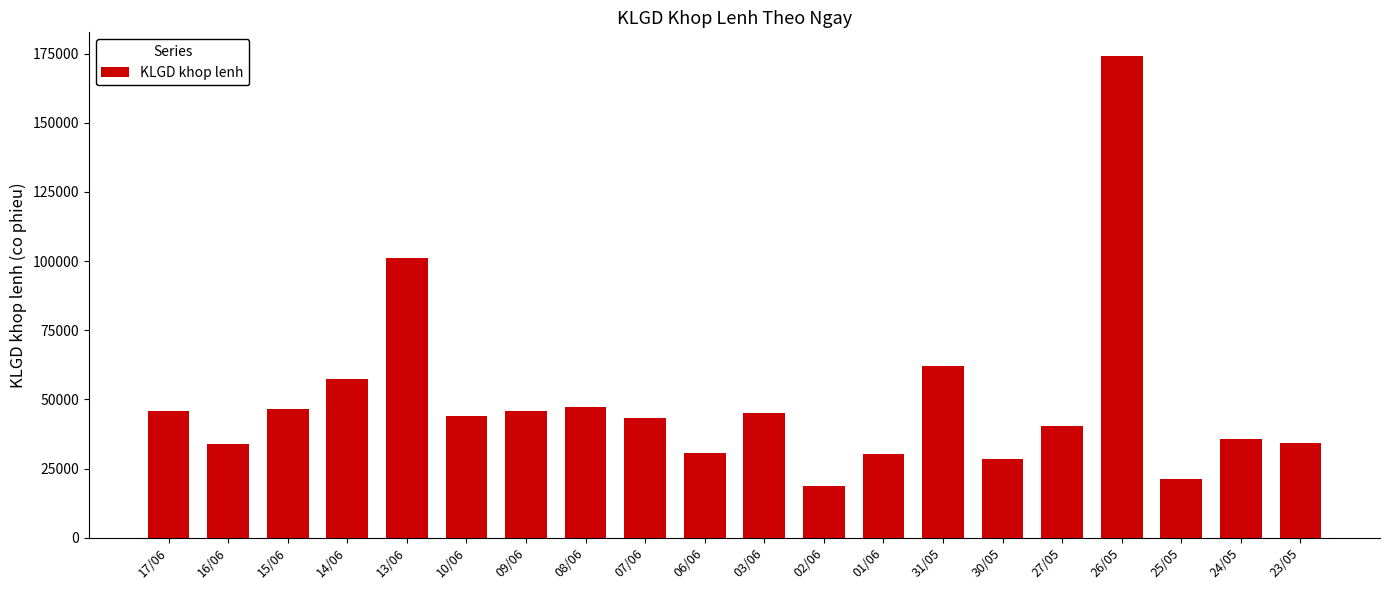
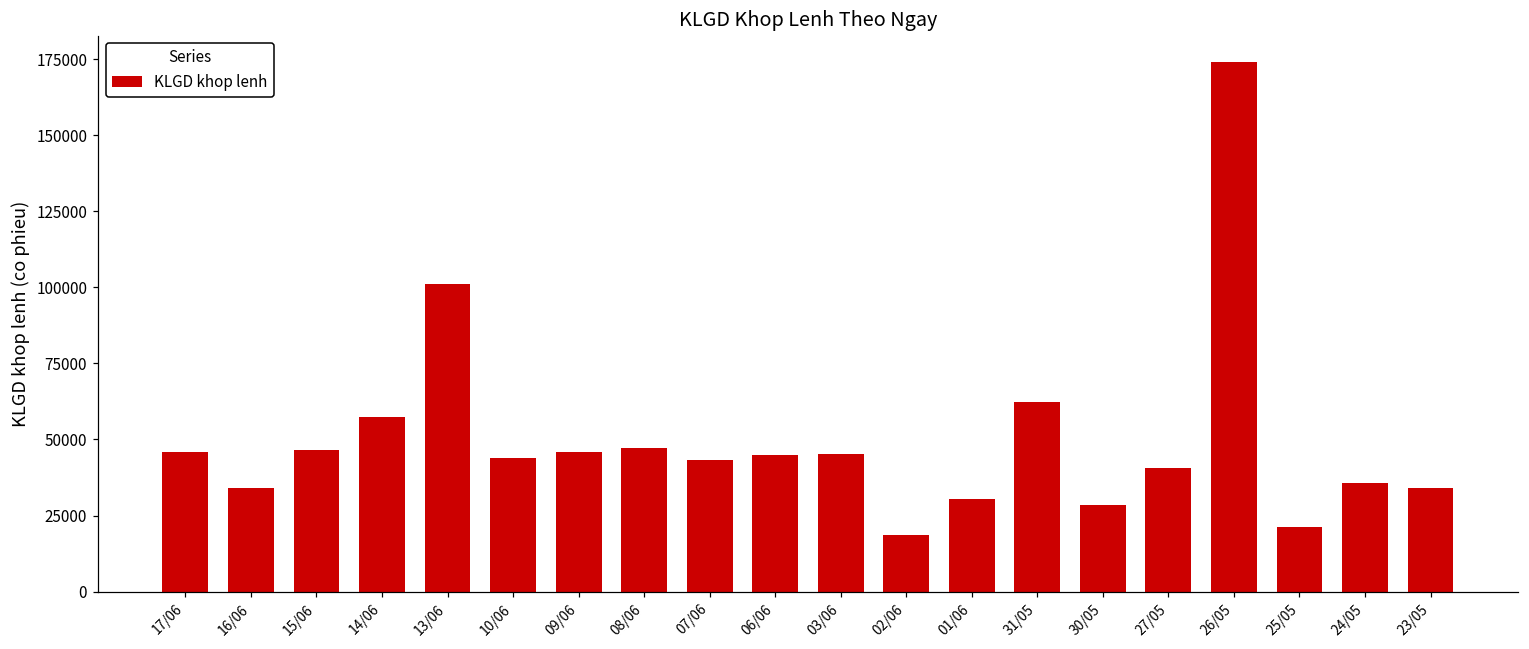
06/06: 31000 -> 45000
